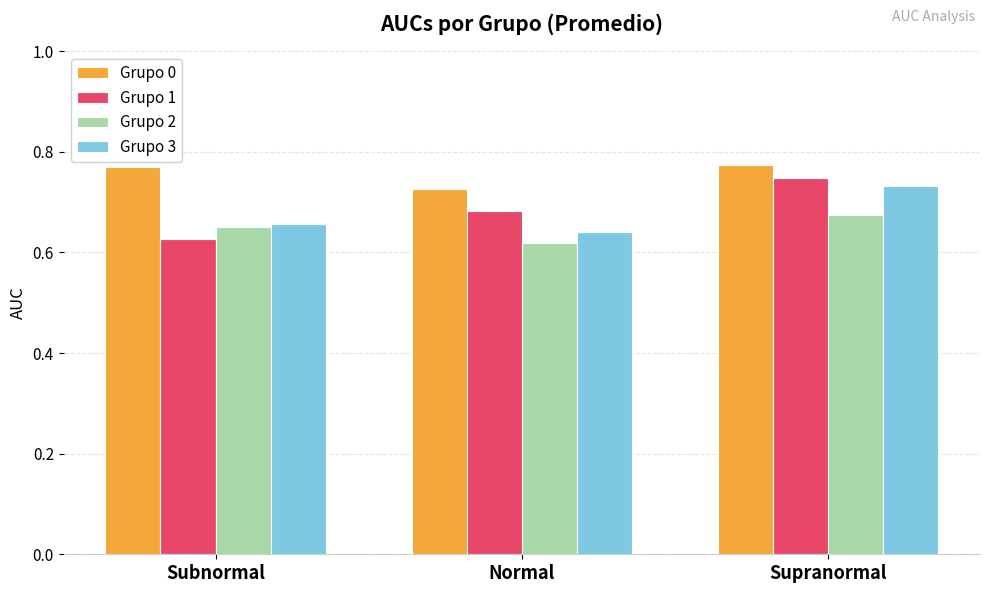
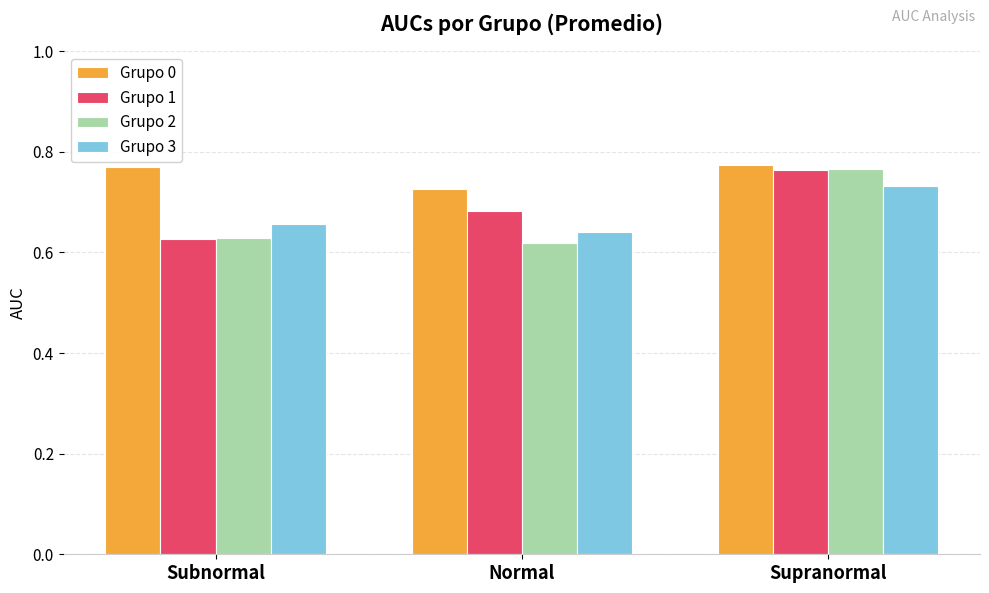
Grupo 2, Subnormal: 0.65 -> 0.63
Grupo 1, Supranormal: 0.75 -> 0.76
Grupo 2, Supranormal: 0.68 -> 0.77
